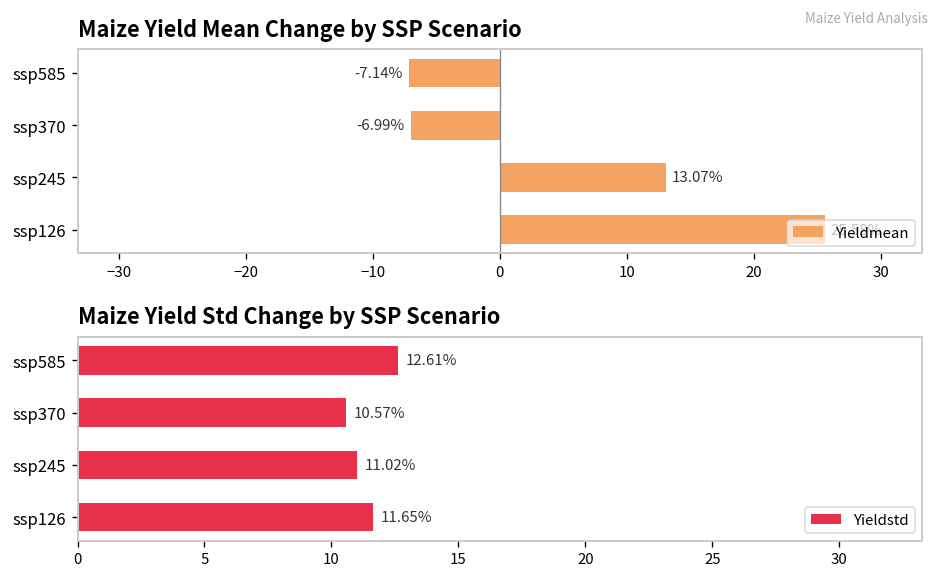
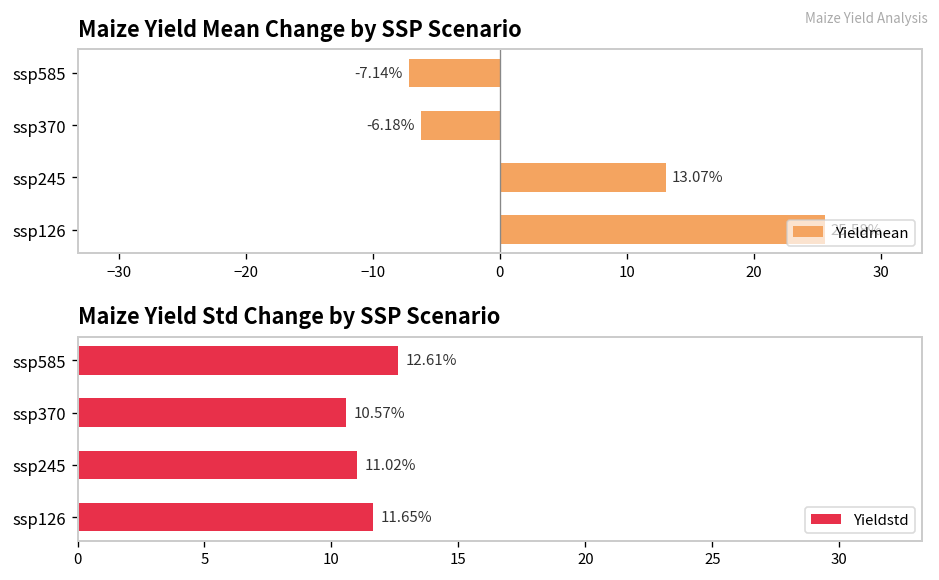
Maize Yield Mean Change by SSP Scenario, ssp370: -6.99% -> -6.18%
